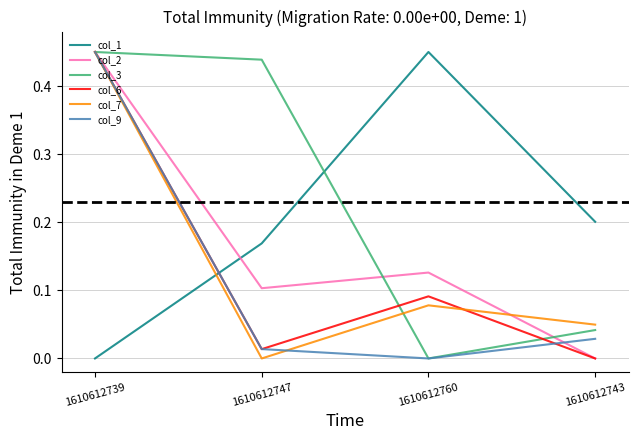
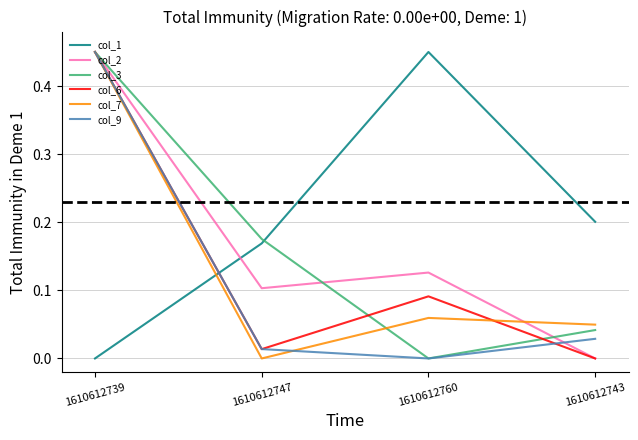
col_3, 1610612747: 0.44 -> 0.18
col_7, 1610612760: 0.08 -> 0.06
